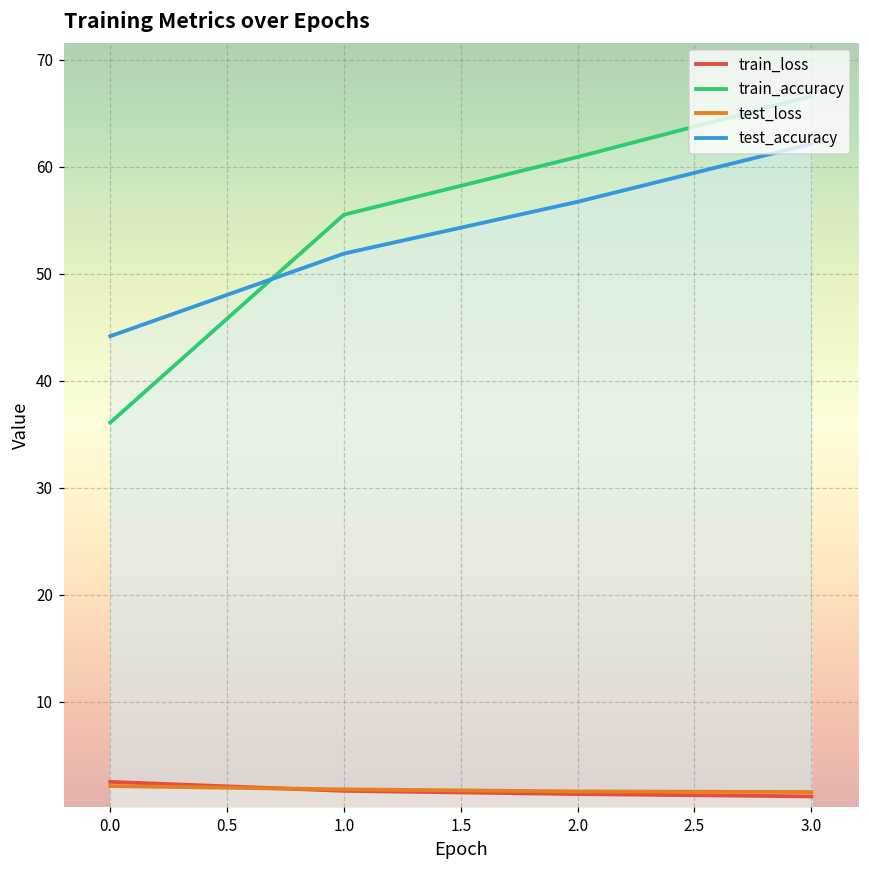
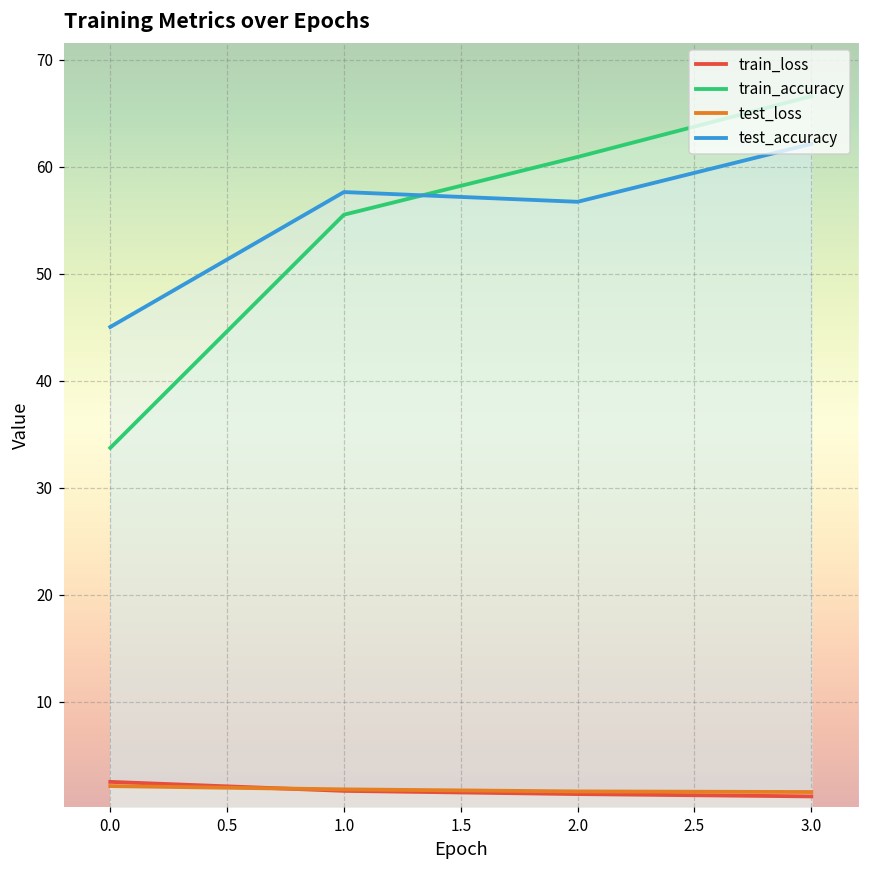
train_accuracy, 0.0: 36 -> 34
test_accuracy, 0.0: 44 -> 45
test_accuracy, 1.0: 52 -> 58
